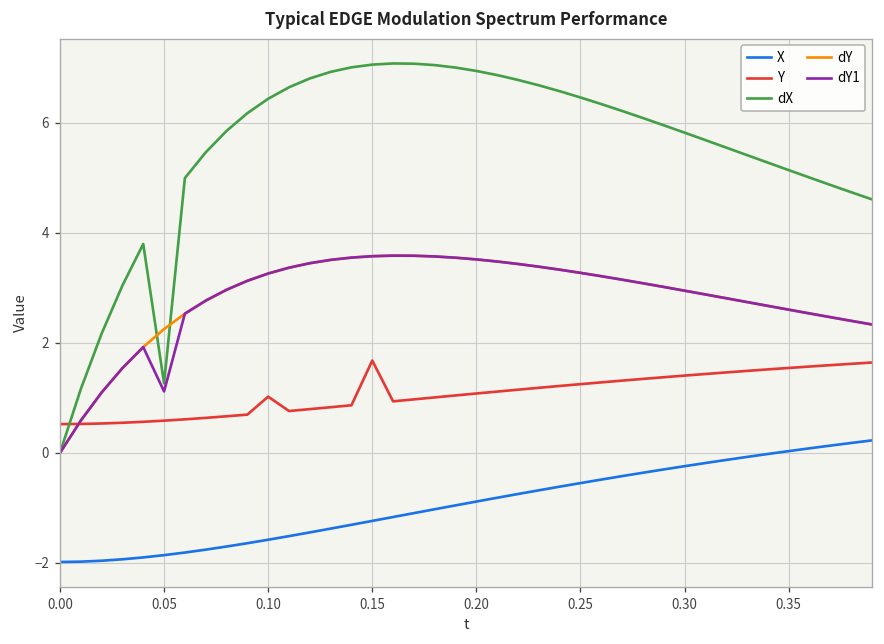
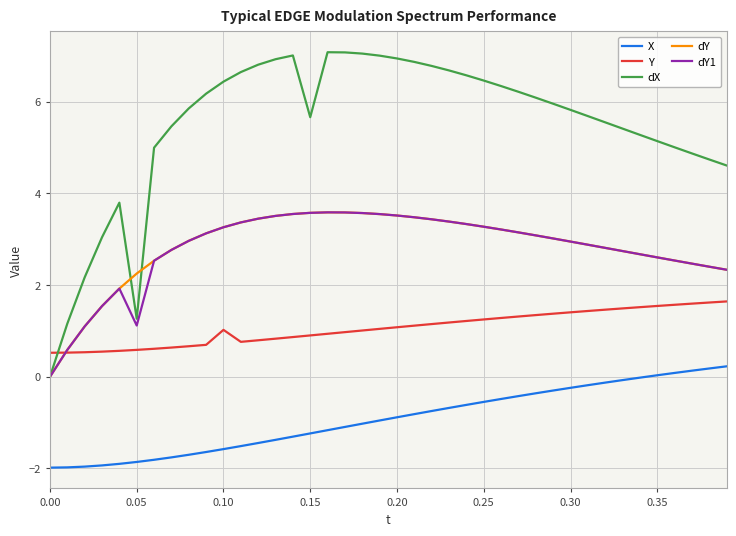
Y, 0.15: 1.7 -> 0.9
dX, 0.15: 7.1 -> 5.7
